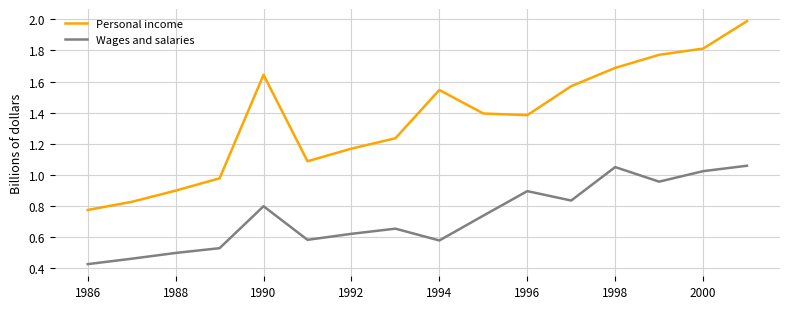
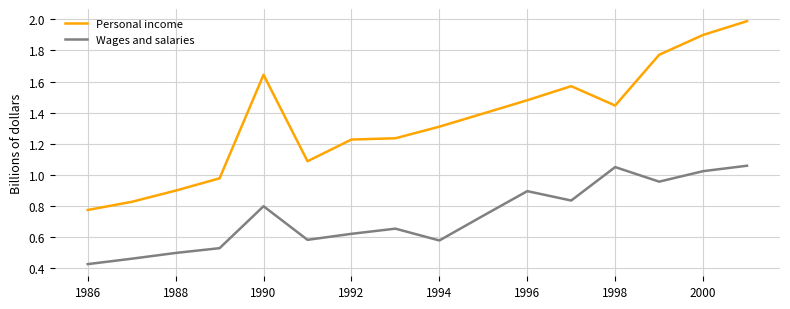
Personal income, 1992: 1.17 -> 1.23
Personal income, 1994: 1.55 -> 1.31
Personal income, 1996: 1.38 -> 1.48
Personal income, 1998: 1.69 -> 1.45
Personal income, 2000: 1.81 -> 1.90
